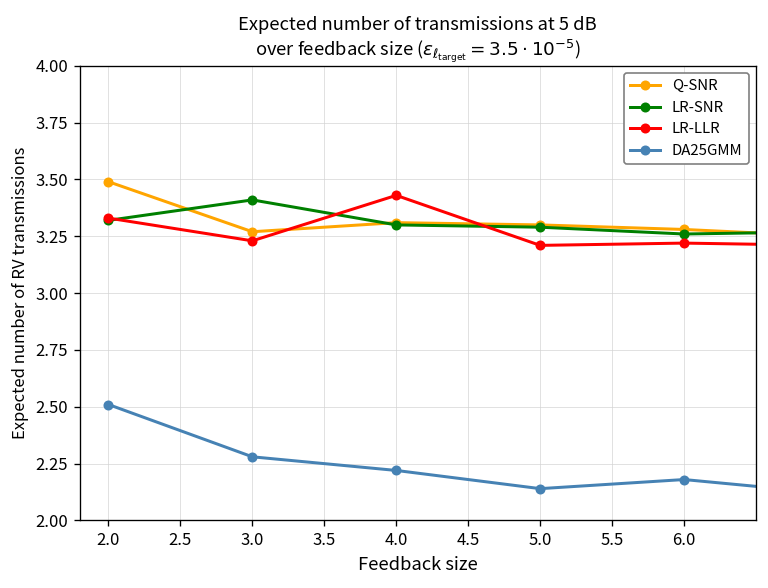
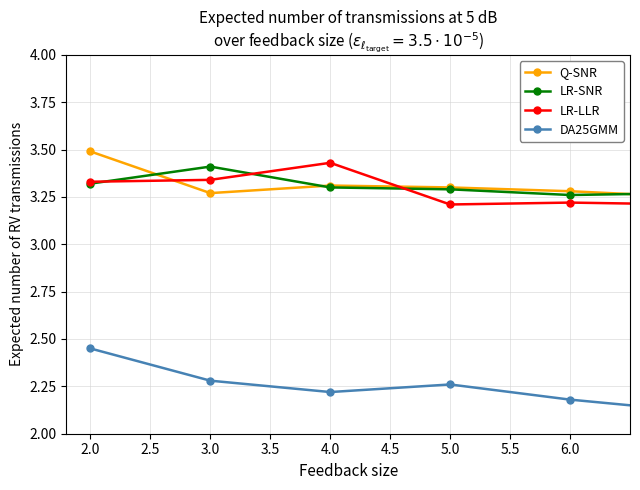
DA25GMM, 2.0: 2.51 -> 2.45
LR-LLR, 3.0: 3.23 -> 3.34
DA25GMM, 5.0: 2.14 -> 2.26
